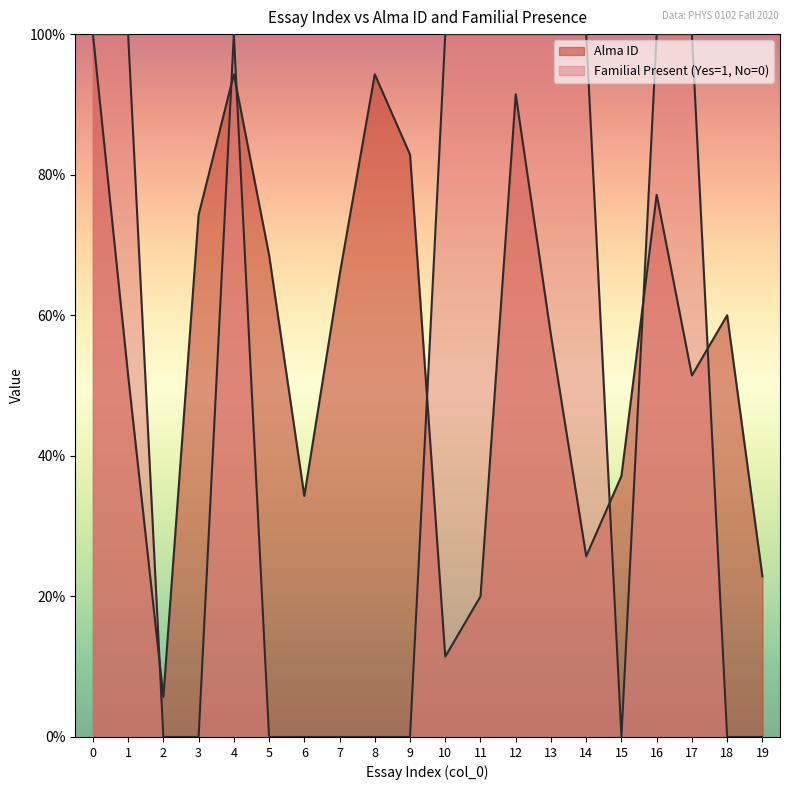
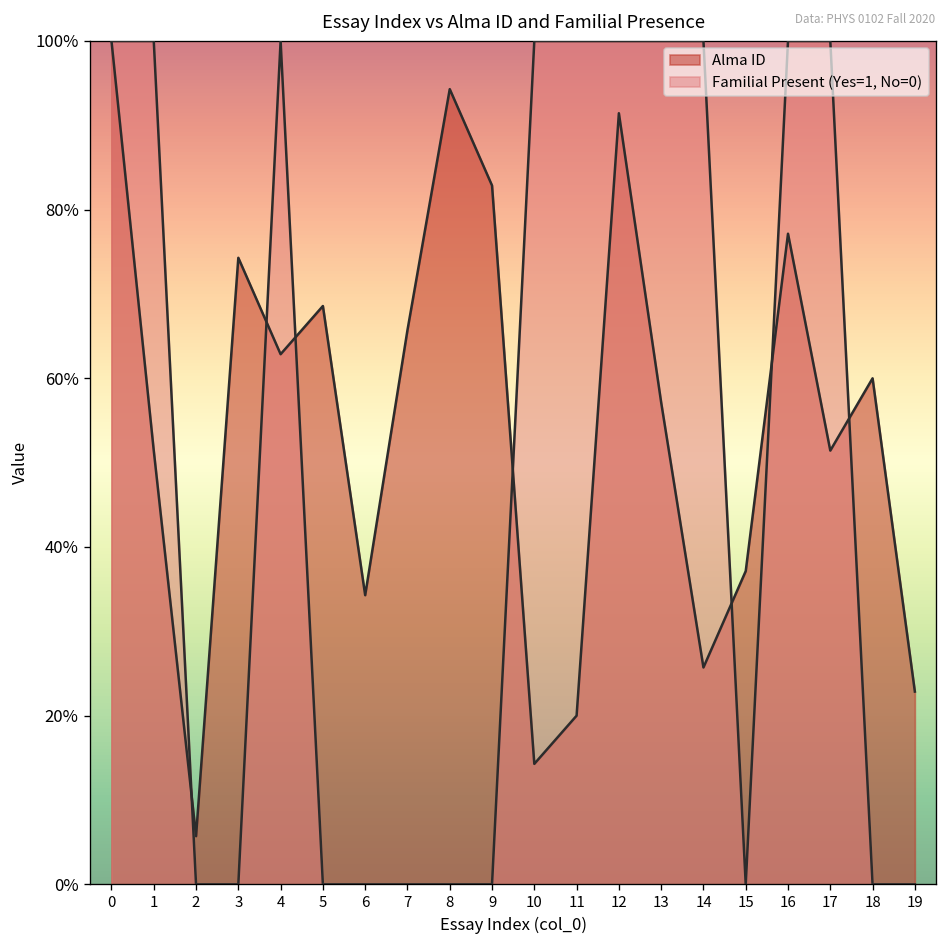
Alma ID, 4: 94% -> 63%
Alma ID, 10: 11% -> 14%
